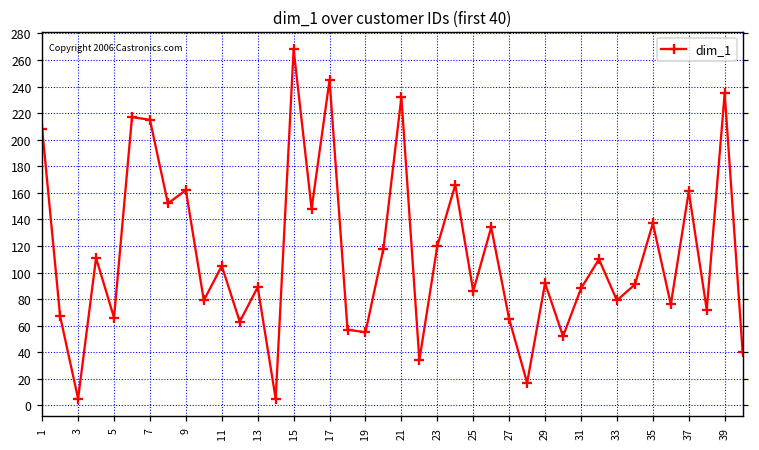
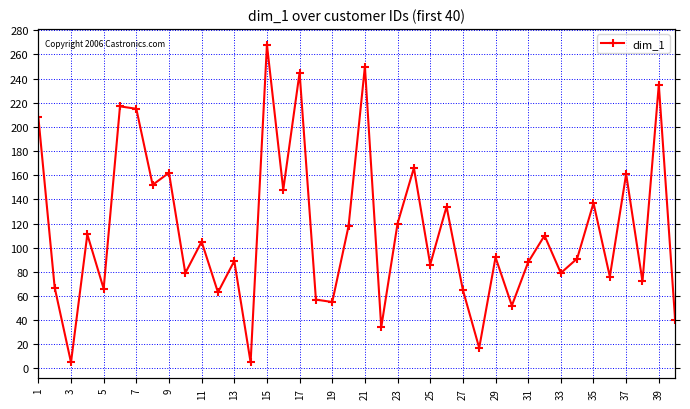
21: 232 -> 250
